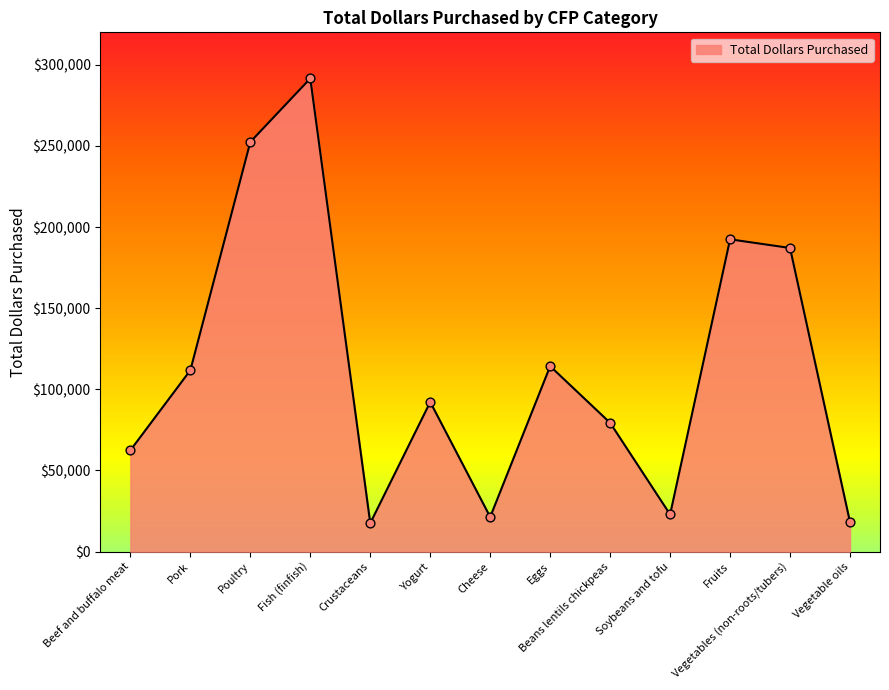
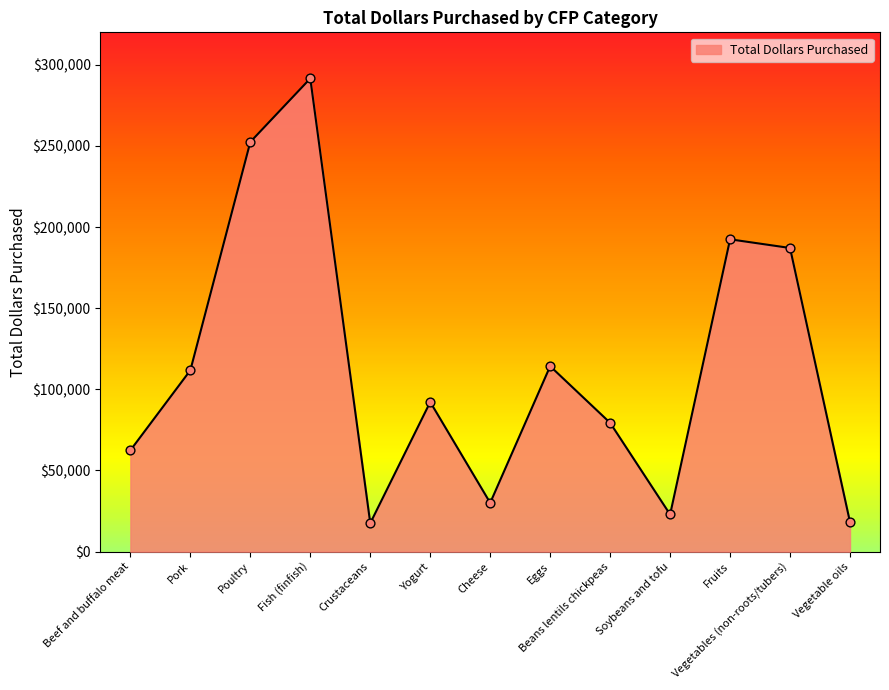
Cheese: $21,000 -> $30,000
